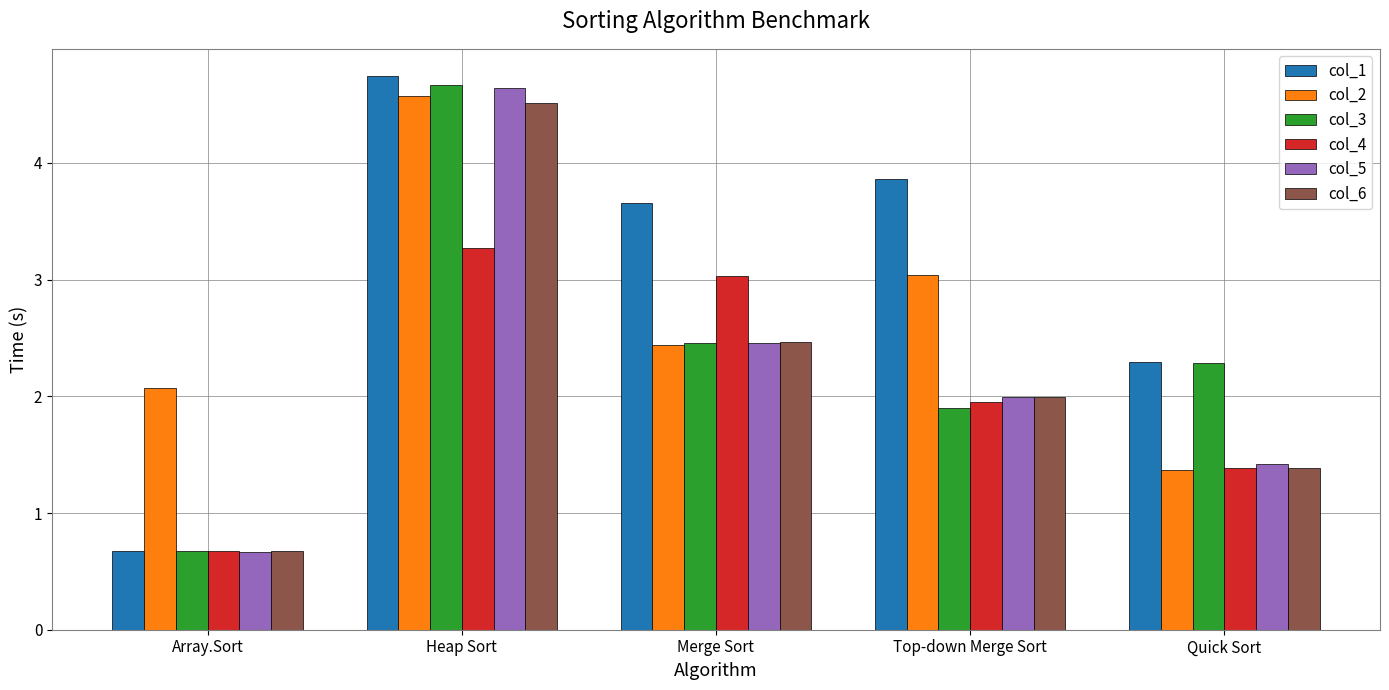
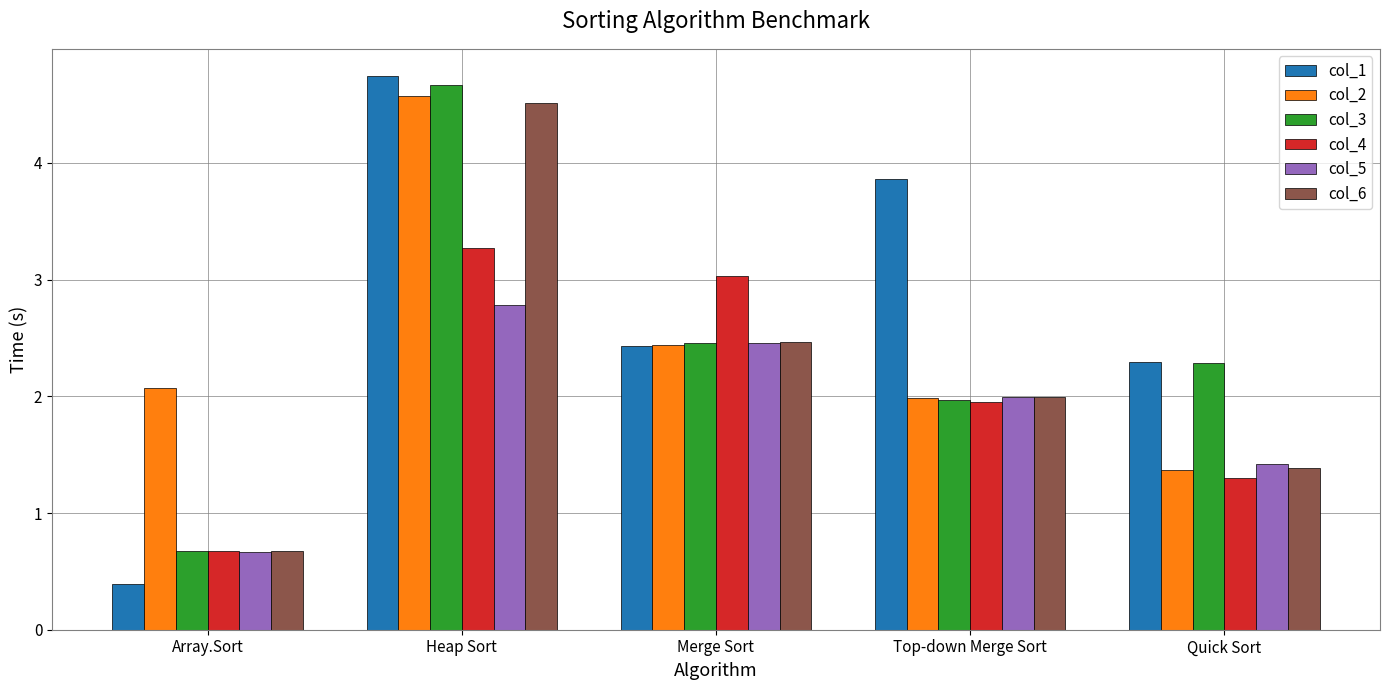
col_1, Array.Sort: 0.68 -> 0.39
col_5, Heap Sort: 4.64 -> 2.78
col_1, Merge Sort: 3.66 -> 2.43
col_2, Top-down Merge Sort: 3.04 -> 1.98
col_3, Top-down Merge Sort: 1.90 -> 1.97
col_4, Quick Sort: 1.38 -> 1.30
